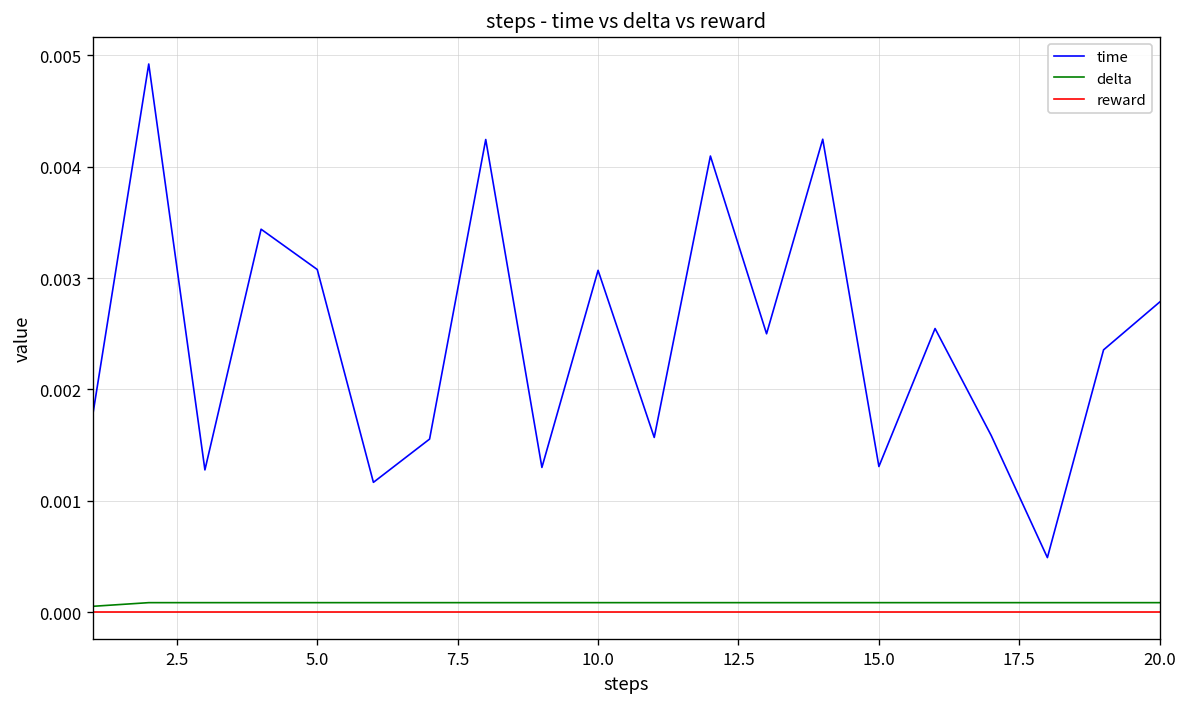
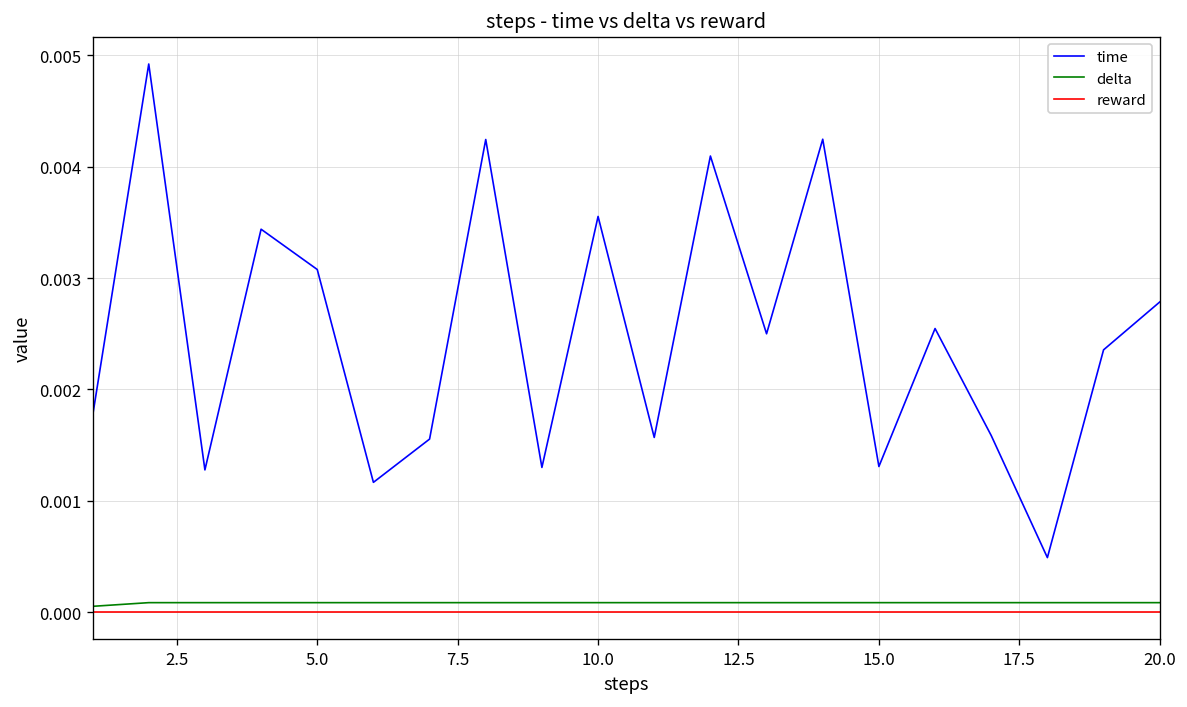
time, 10.0: 0.0031 -> 0.0036
